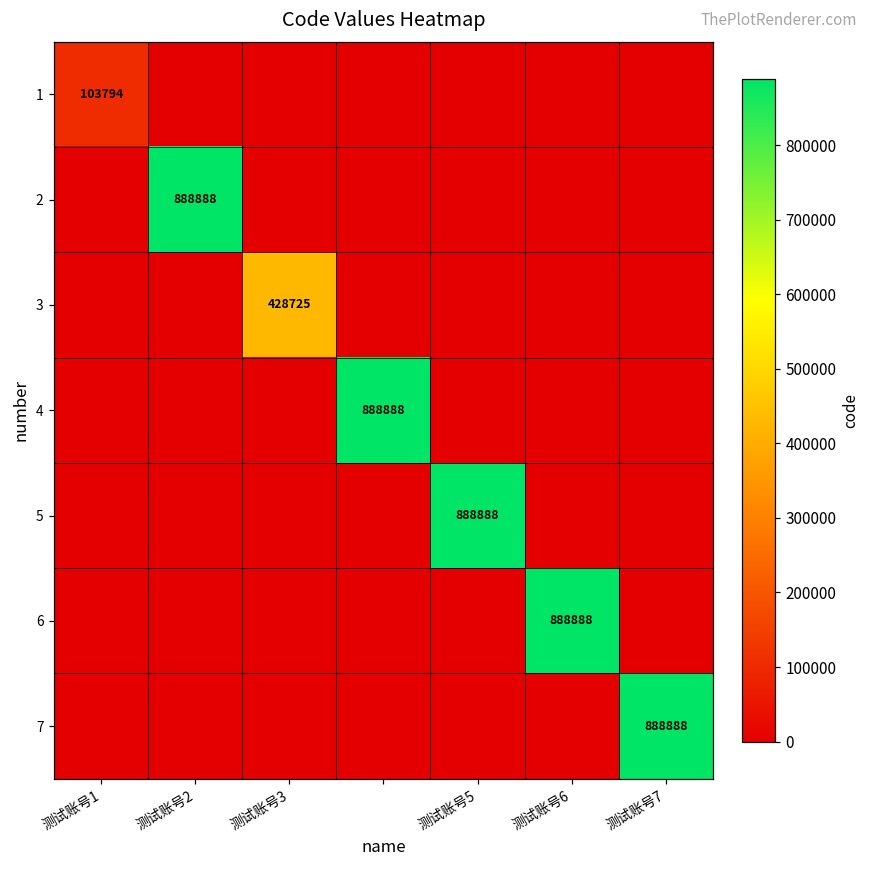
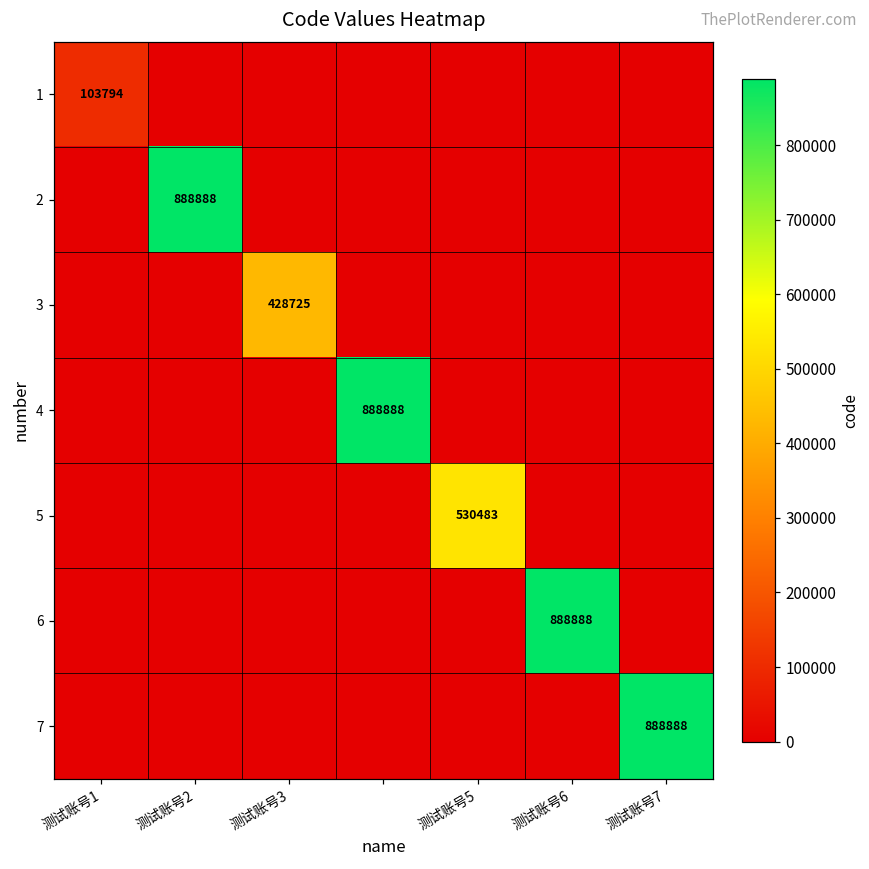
5, 测试账号5: 888888 -> 530483
